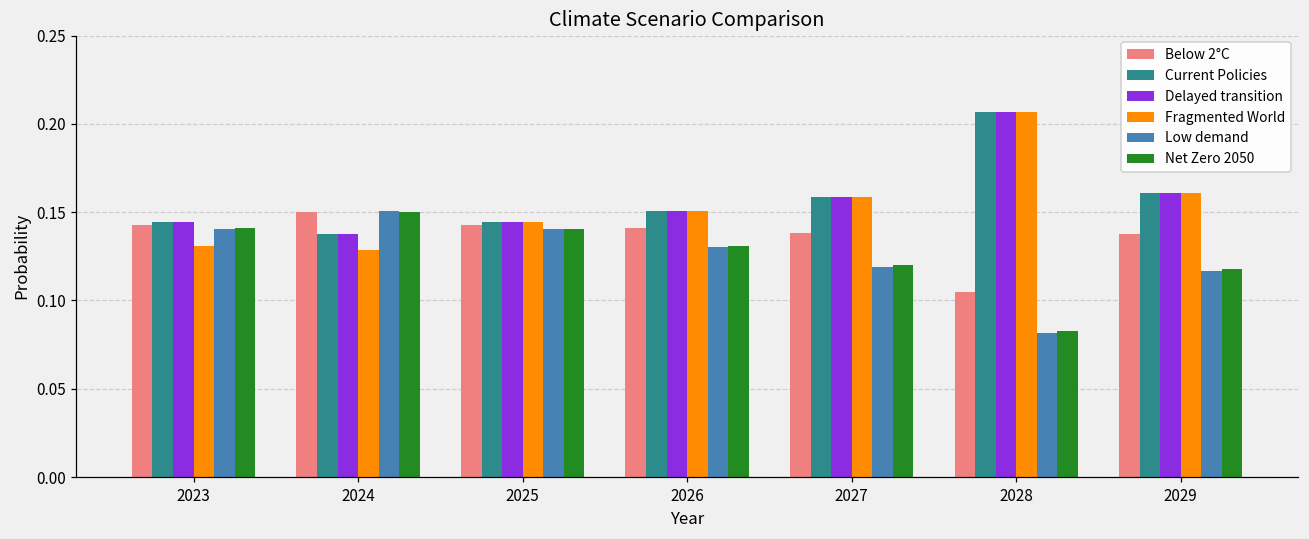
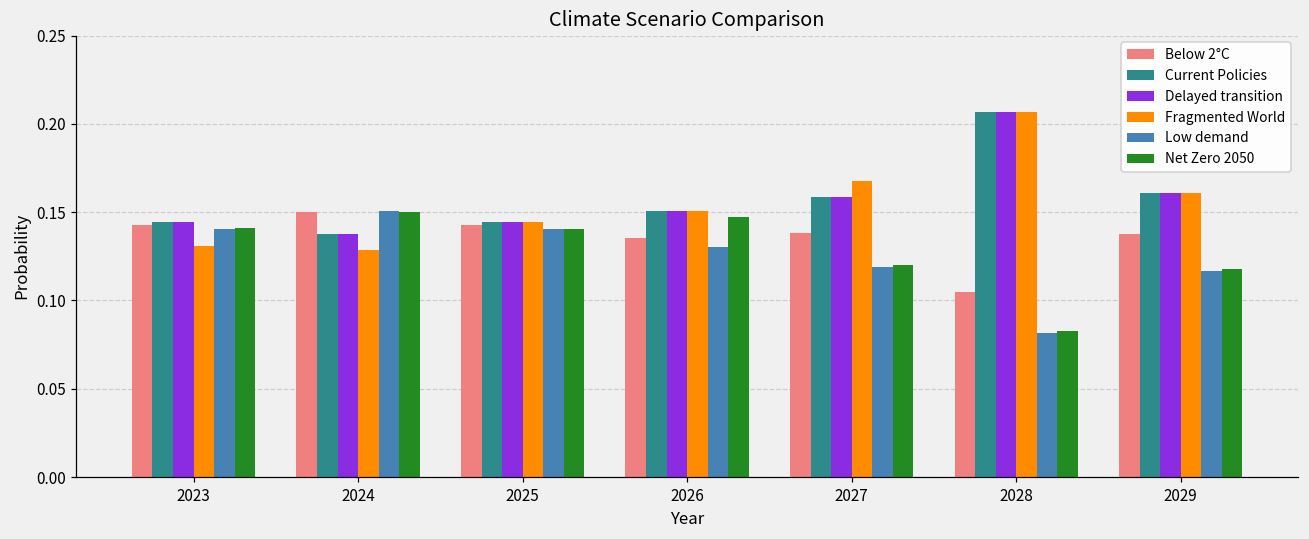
Below 2°C, 2026: 0.141 -> 0.136
Net Zero 2050, 2026: 0.131 -> 0.147
Fragmented World, 2027: 0.159 -> 0.168
